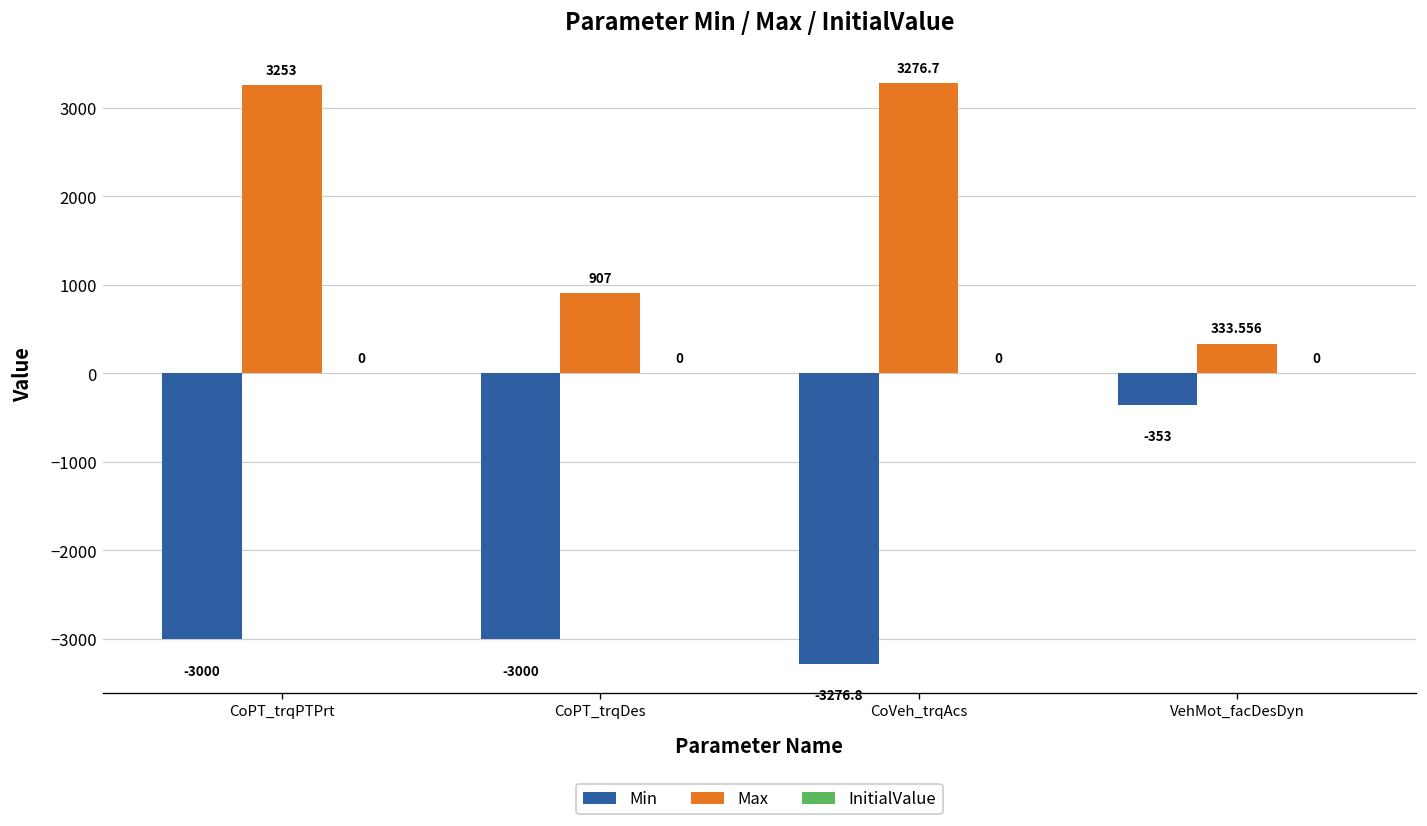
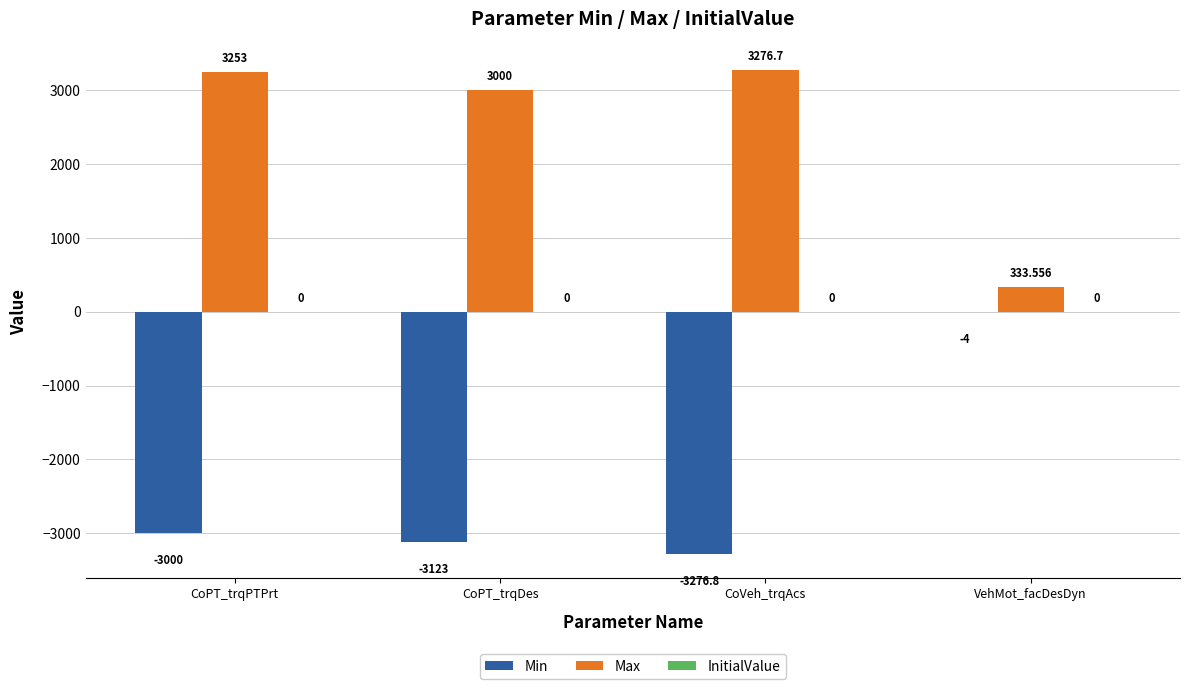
Min, CoPT_trqDes: -3000 -> -3123
Max, CoPT_trqDes: 907 -> 3000
Min, VehMot_facDesDyn: -353 -> -4
